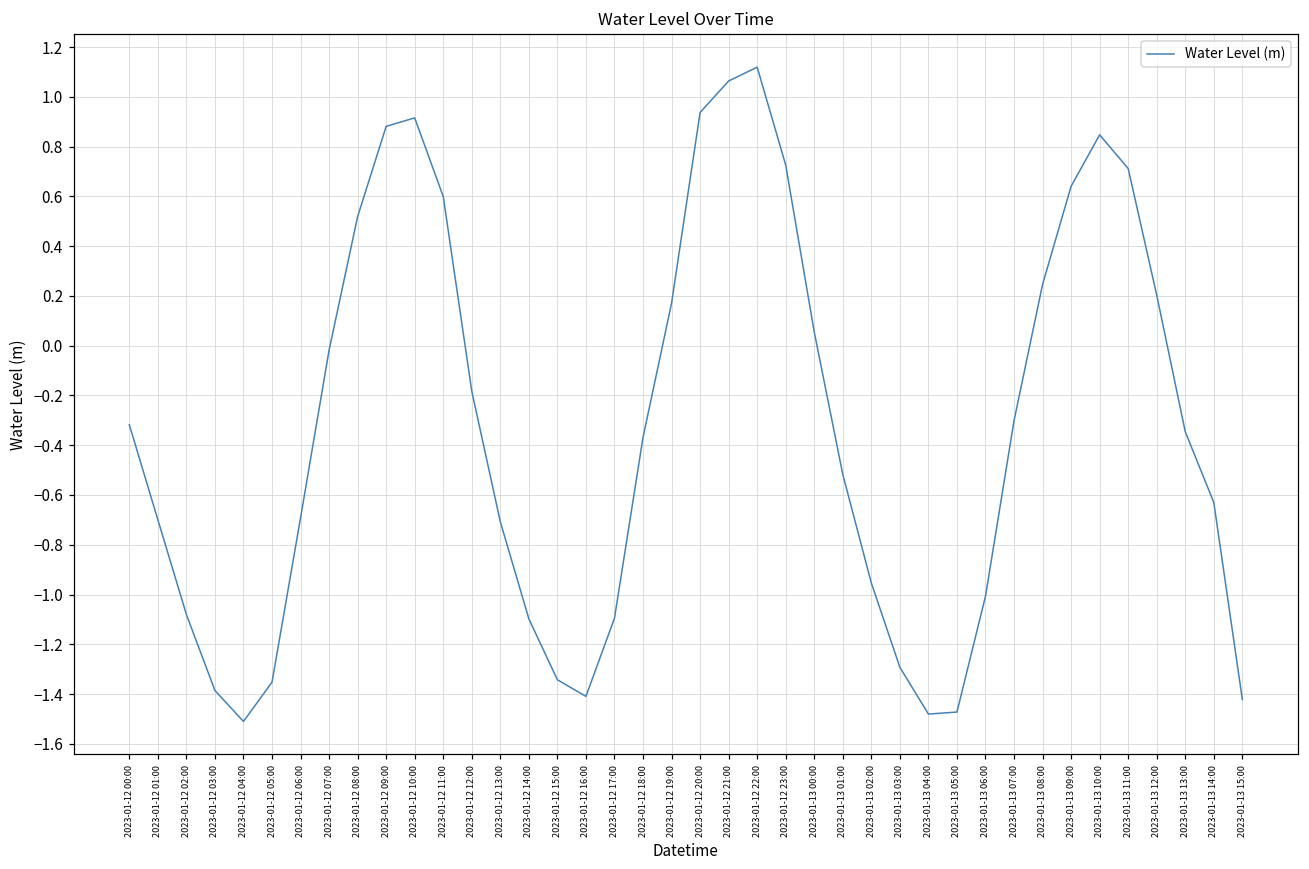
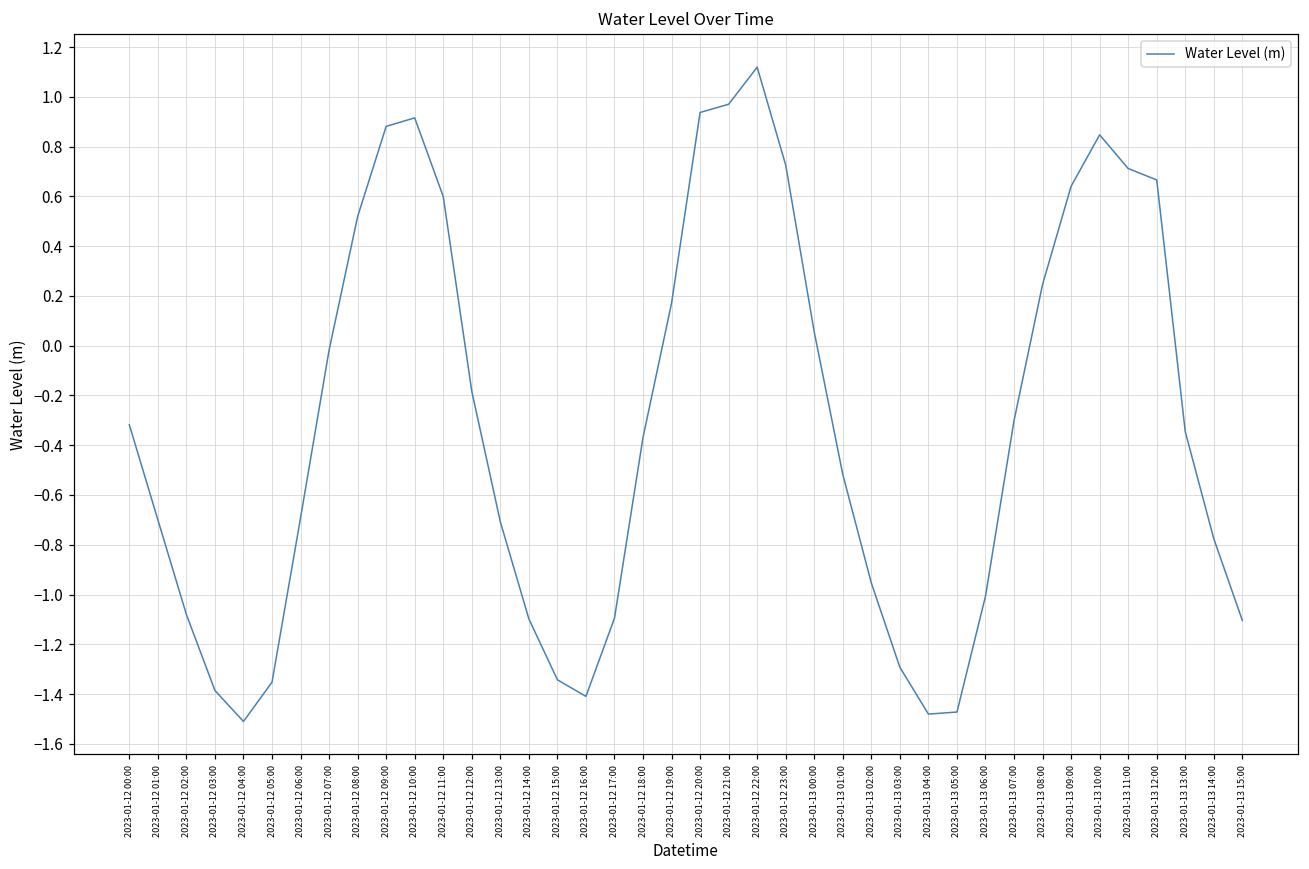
2023-01-12 21:00: 1.06 -> 0.97
2023-01-13 12:00: 0.20 -> 0.67
2023-01-13 14:00: -0.63 -> -0.78
2023-01-13 15:00: -1.42 -> -1.10
